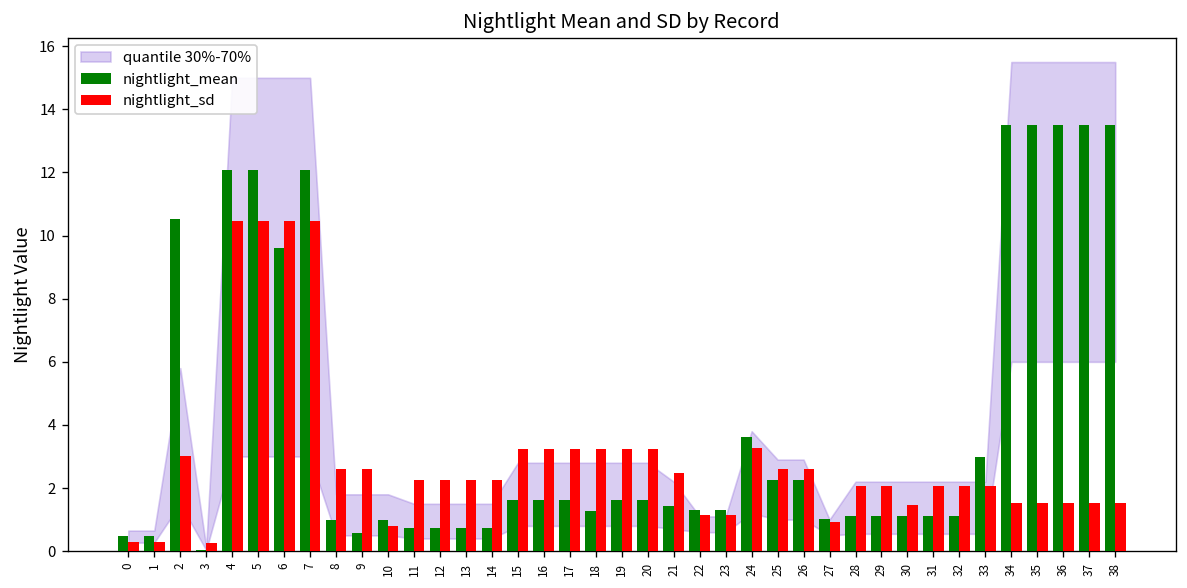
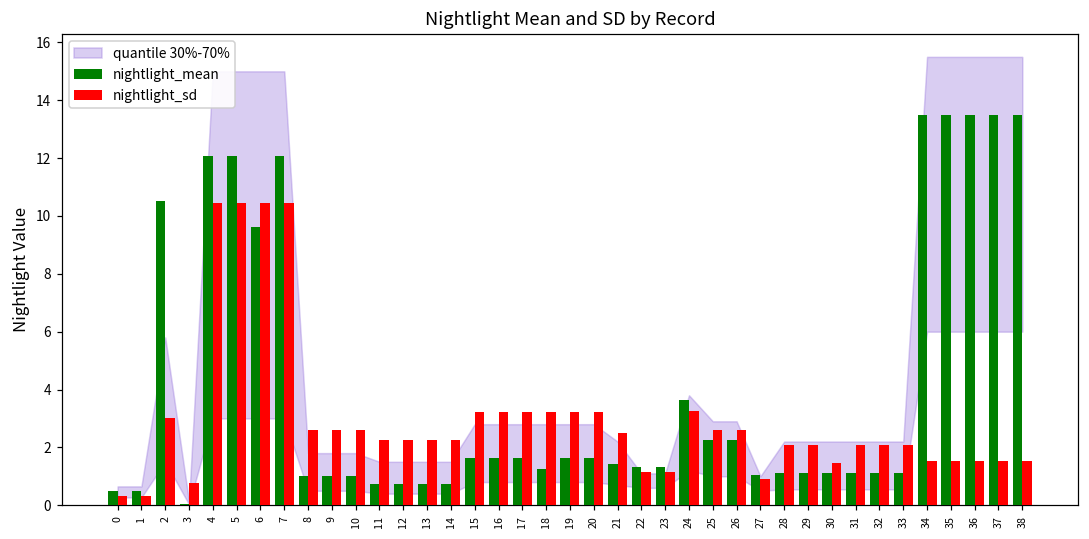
nightlight_sd, 3: 0.3 -> 0.8
nightlight_mean, 9: 0.6 -> 1.0
nightlight_sd, 10: 0.8 -> 2.6
nightlight_mean, 33: 3.0 -> 1.1
